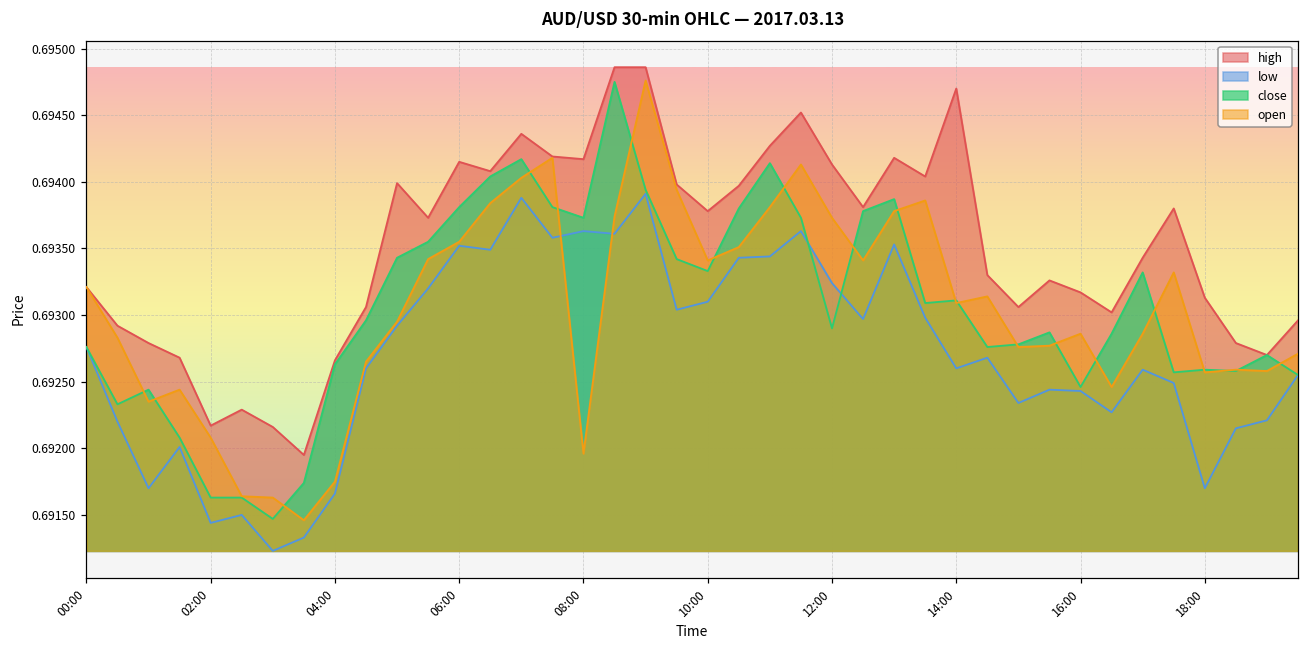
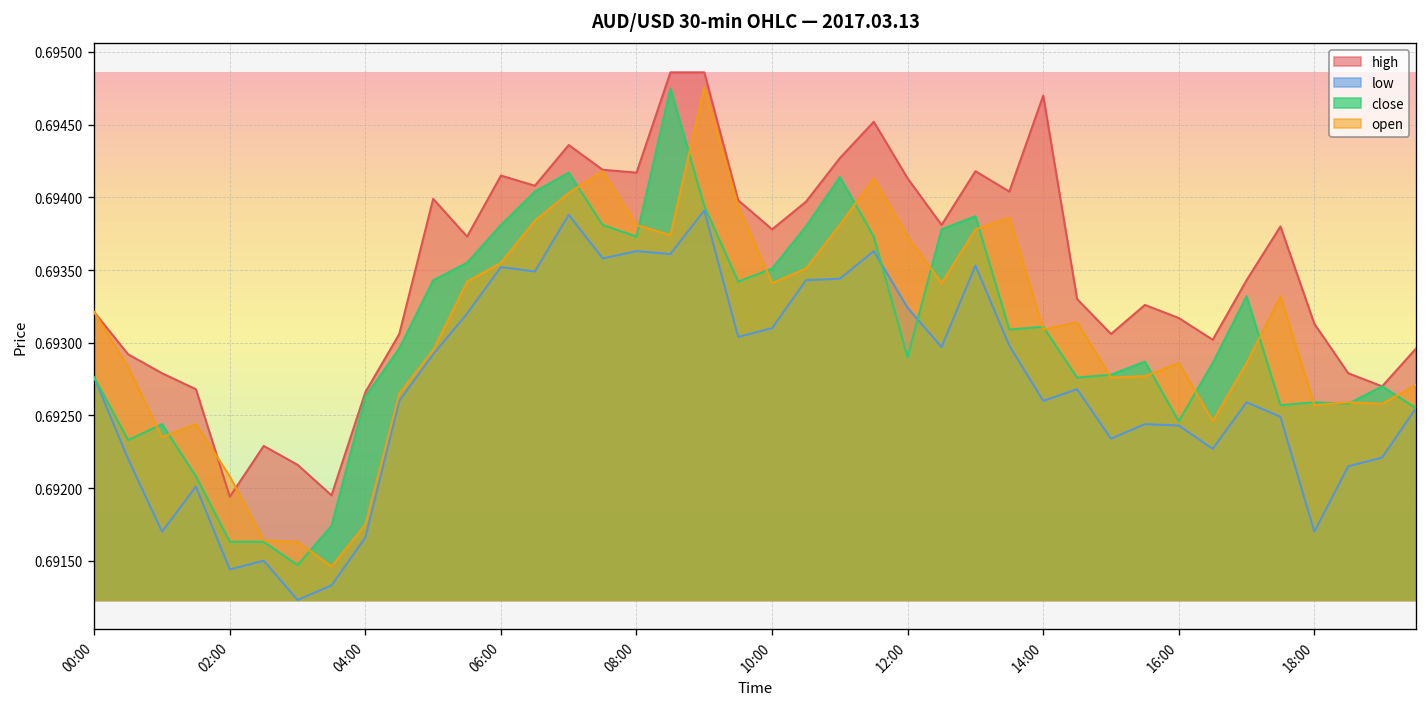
high, 02:00: 0.69217 -> 0.69194
open, 08:00: 0.69196 -> 0.69381
close, 10:00: 0.69333 -> 0.69351
